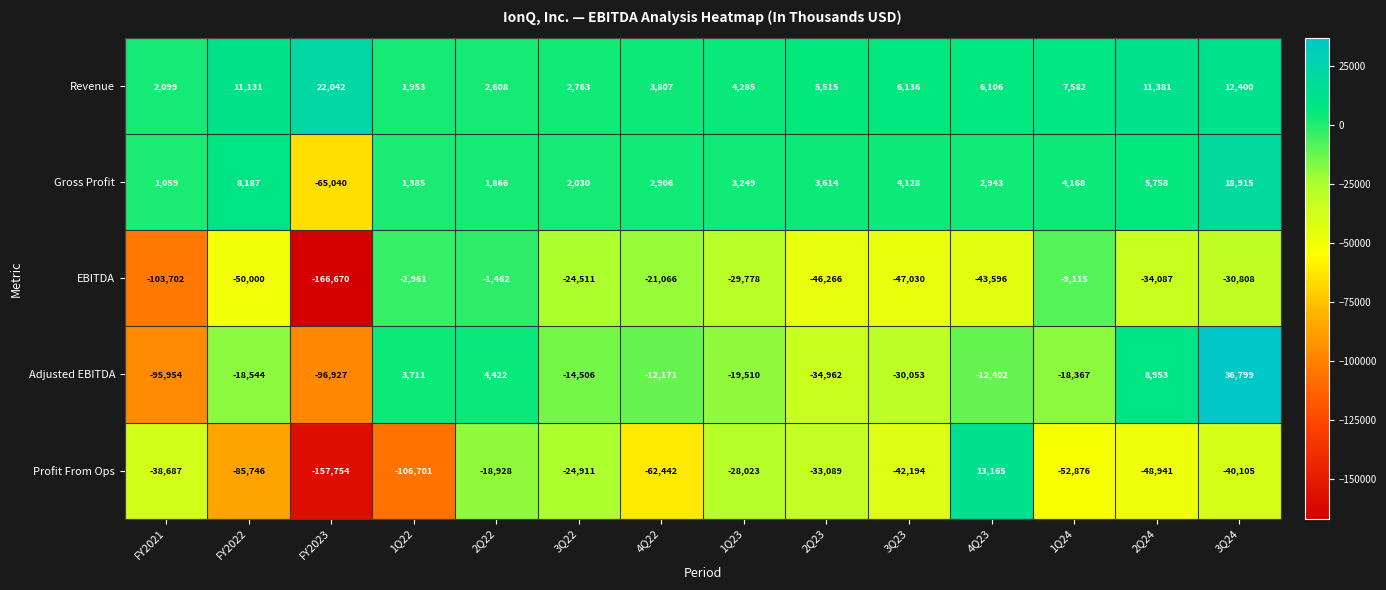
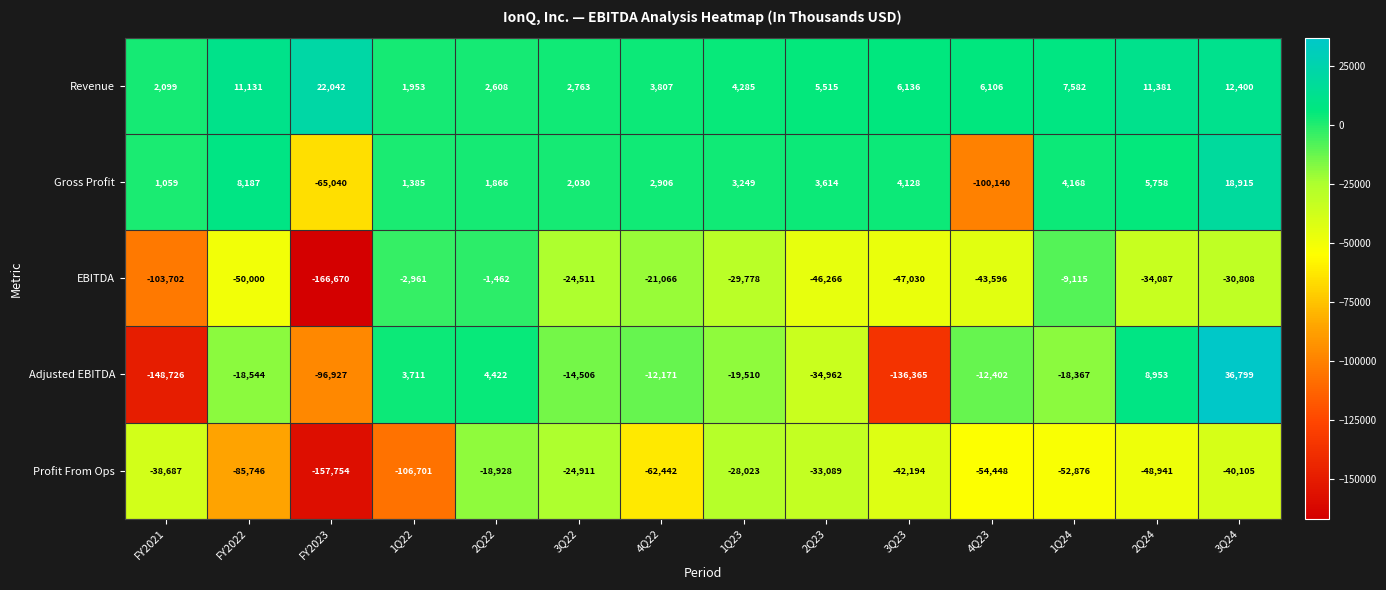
Gross Profit, 4Q23: 2,943 -> -100,140
Adjusted EBITDA, FY2021: -95,954 -> -148,726
Adjusted EBITDA, 3Q23: -30,053 -> -136,365
Profit From Ops, 4Q23: 13,165 -> -54,448
